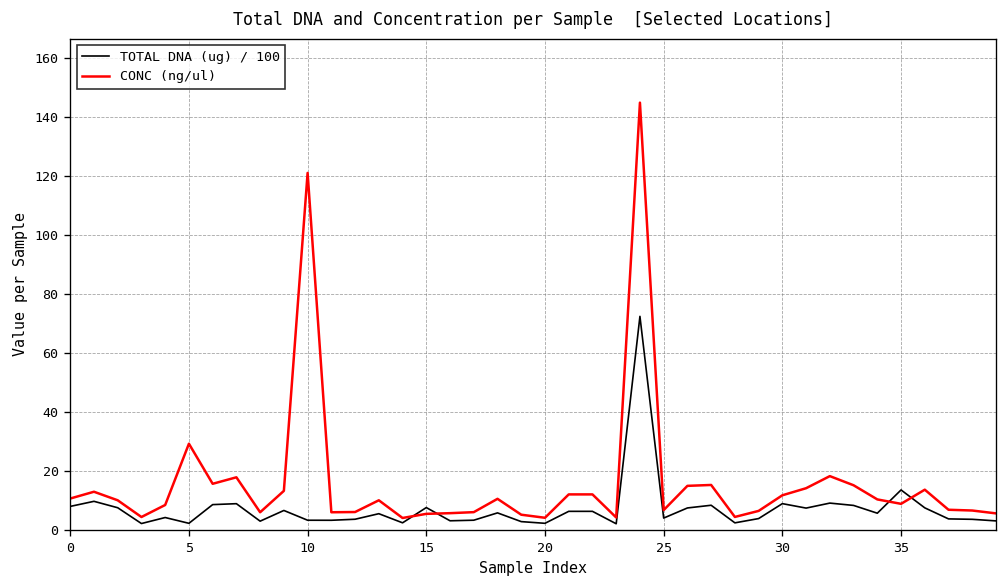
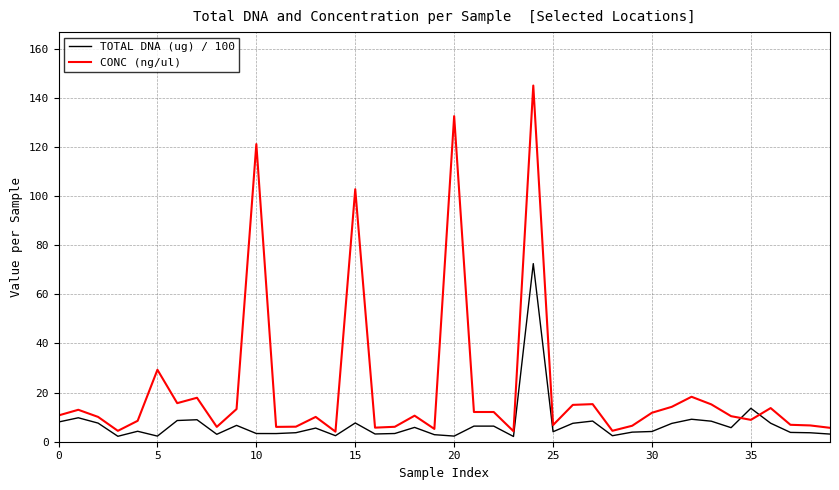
CONC (ng/ul), 15: 6 -> 103
CONC (ng/ul), 20: 4 -> 133
TOTAL DNA (ug) / 100, 30: 9 -> 4
